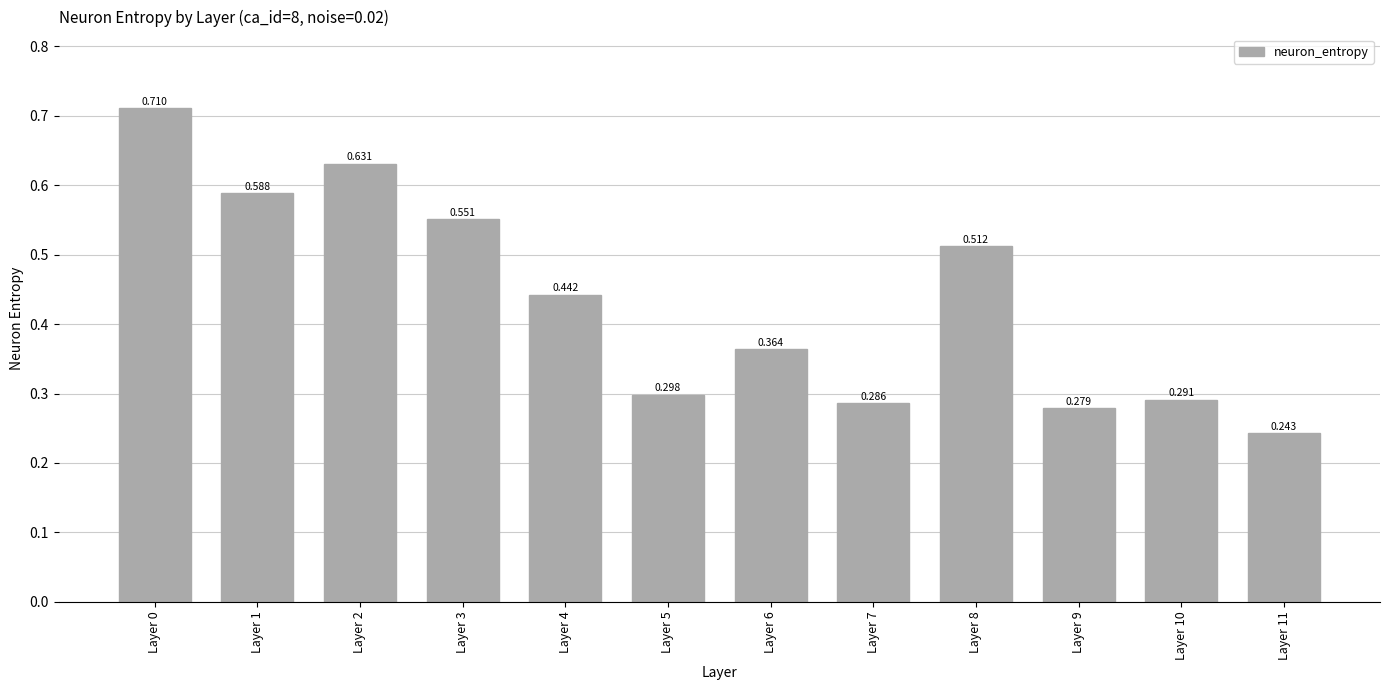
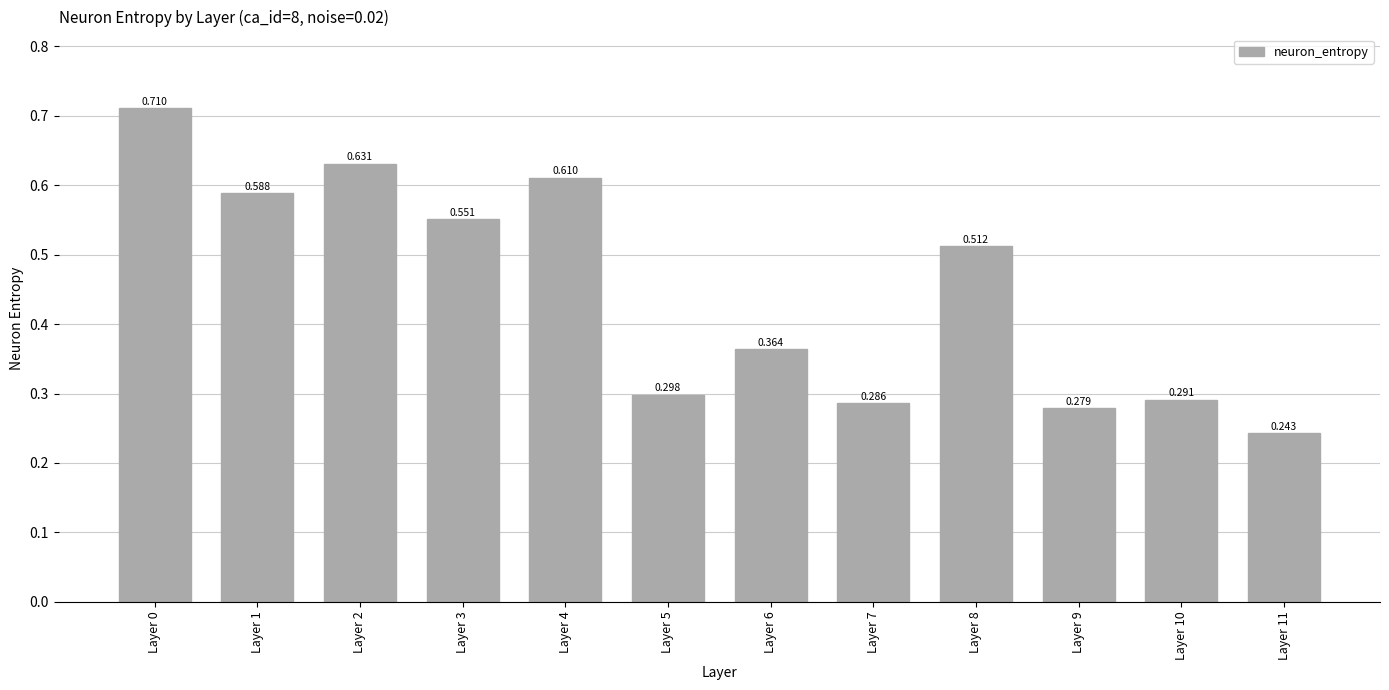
Layer 4: 0.442 -> 0.610
